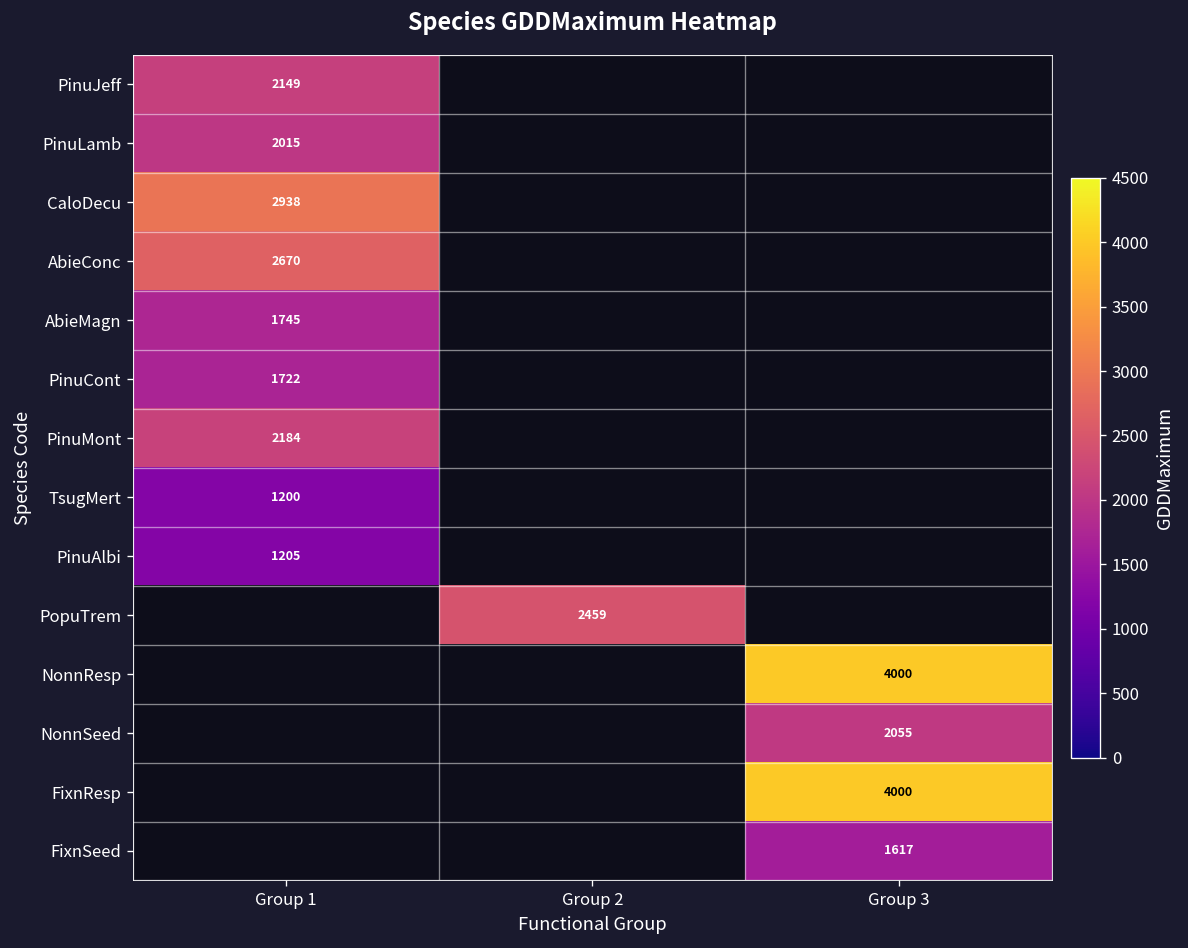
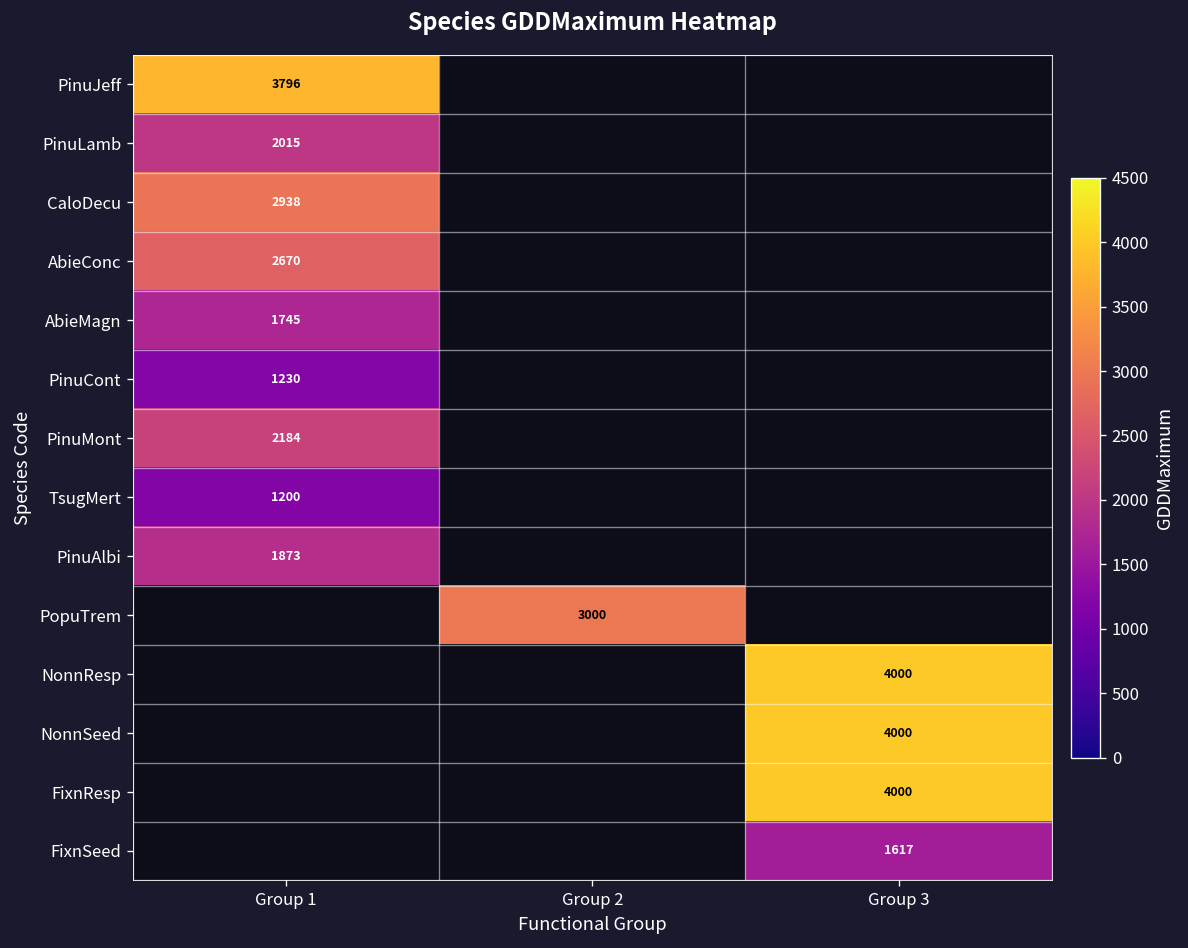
PinuJeff, Group 1: 2149 -> 3796
PinuCont, Group 1: 1722 -> 1230
PinuAlbi, Group 1: 1205 -> 1873
PopuTrem, Group 2: 2459 -> 3000
NonnSeed, Group 3: 2055 -> 4000
